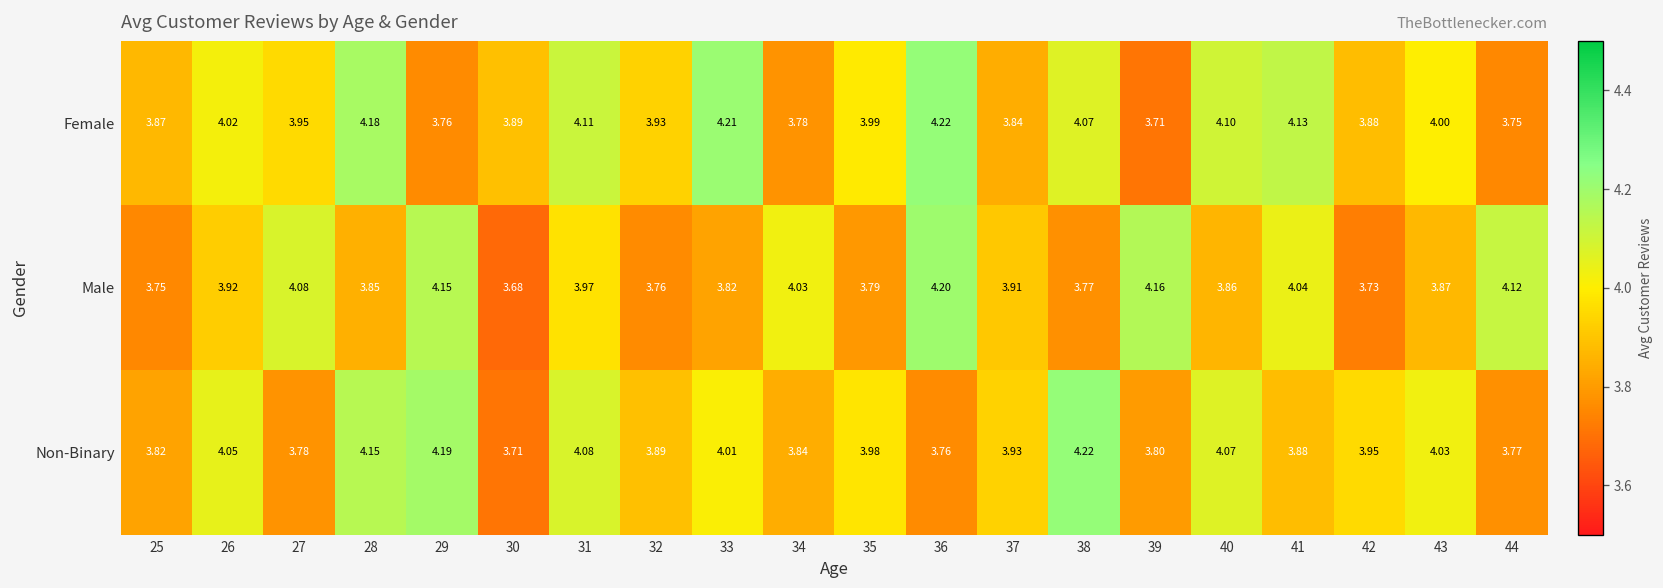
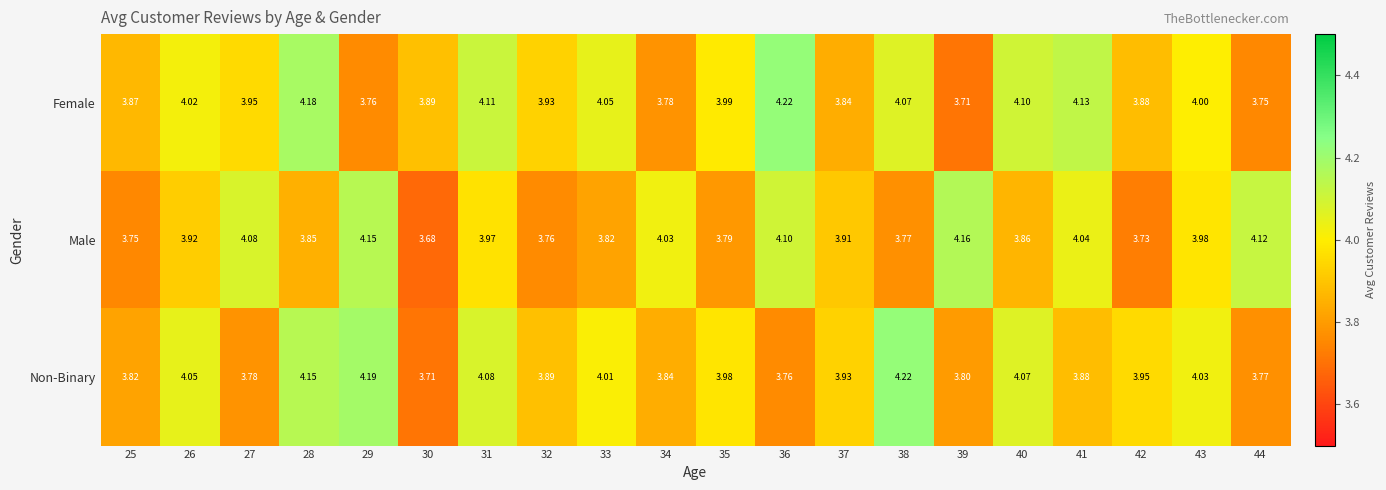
Female, 33: 4.21 -> 4.05
Male, 36: 4.20 -> 4.10
Male, 43: 3.87 -> 3.98
